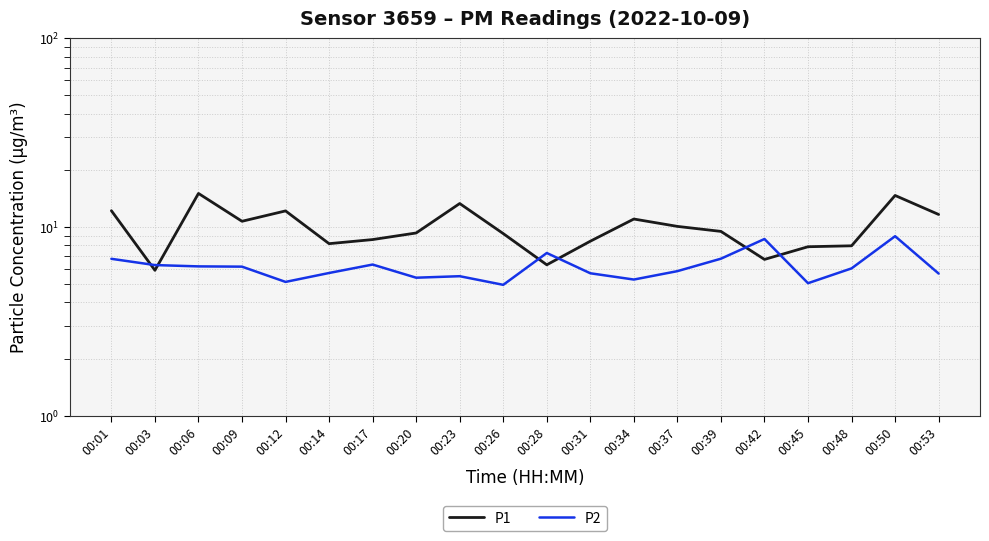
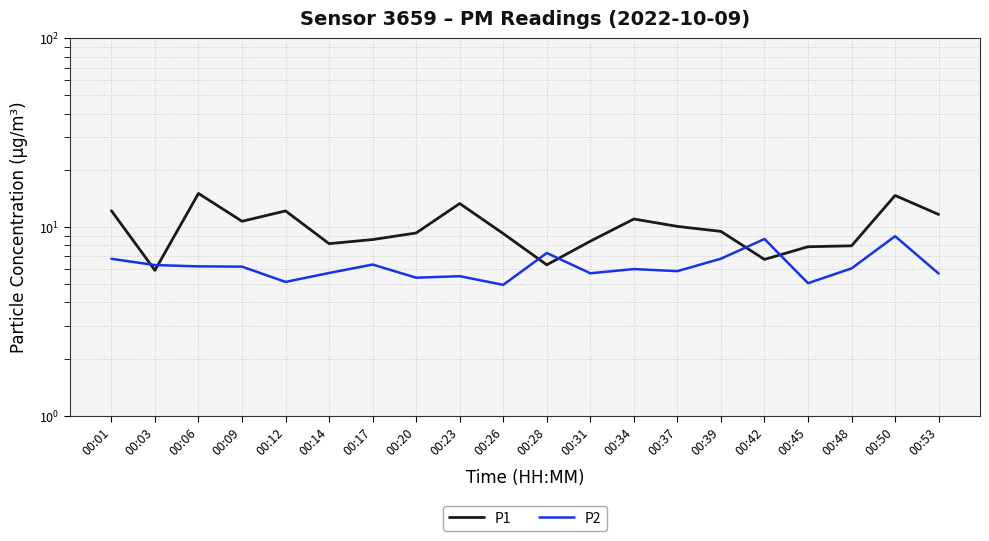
P2, 00:34: 5.3 -> 6.0
